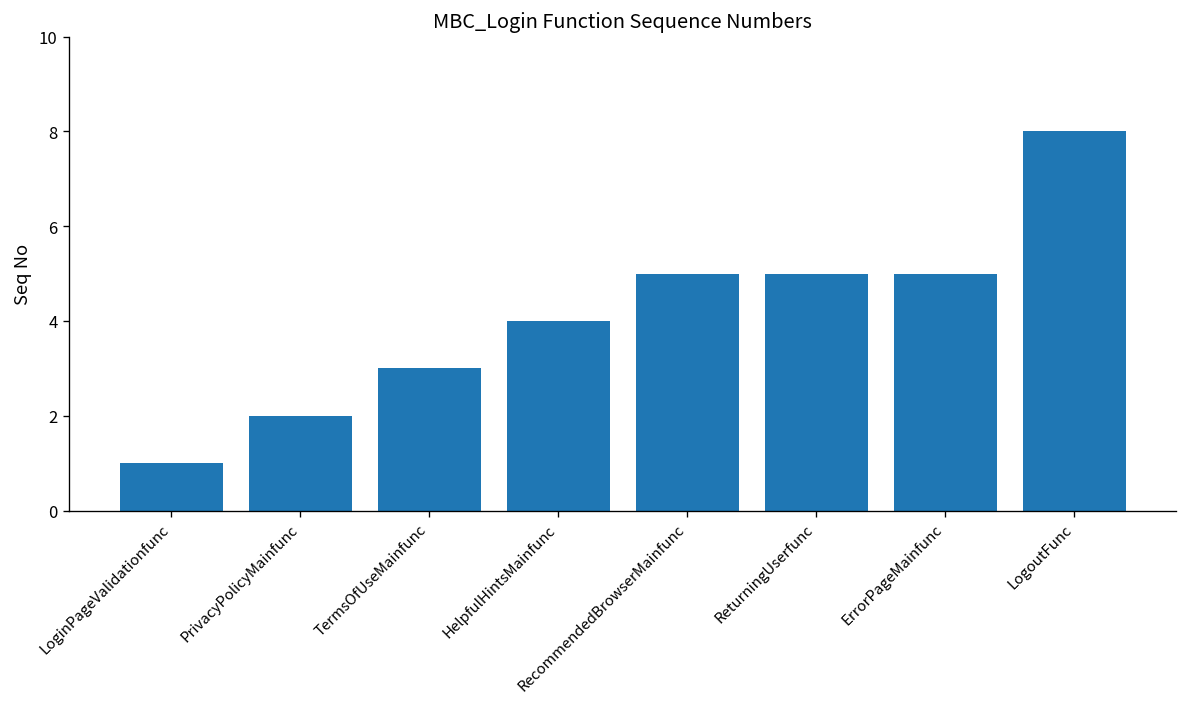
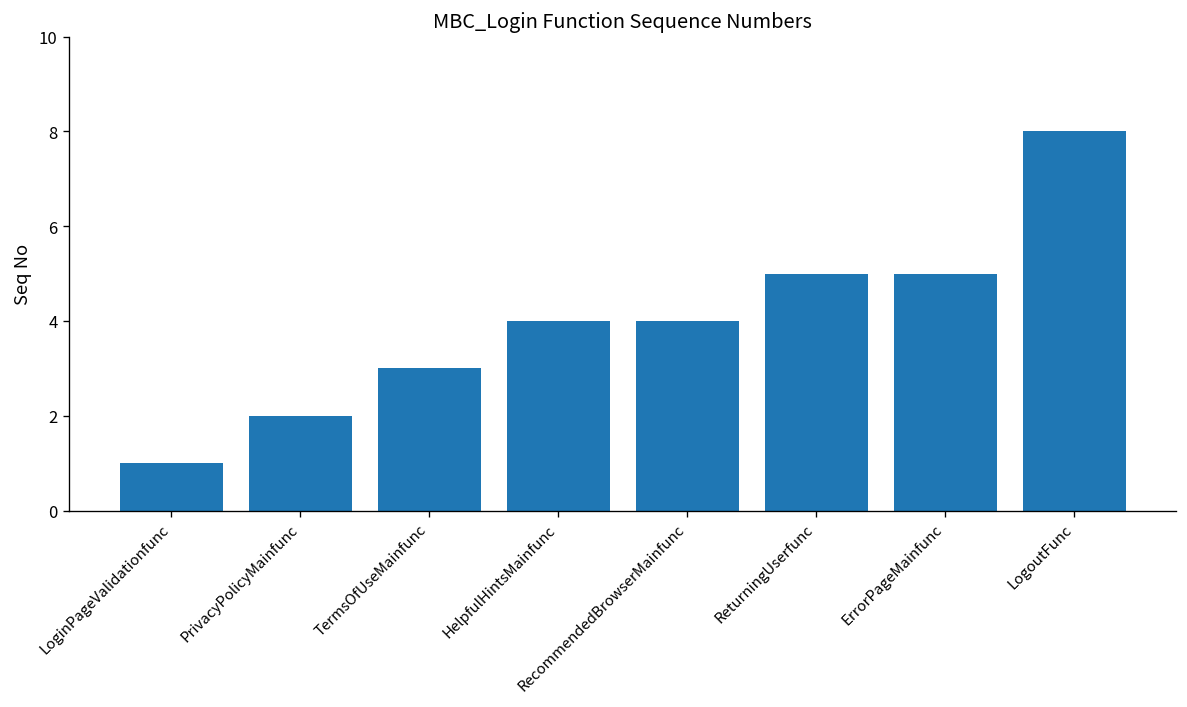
RecommendedBrowserMainfunc: 5 -> 4
